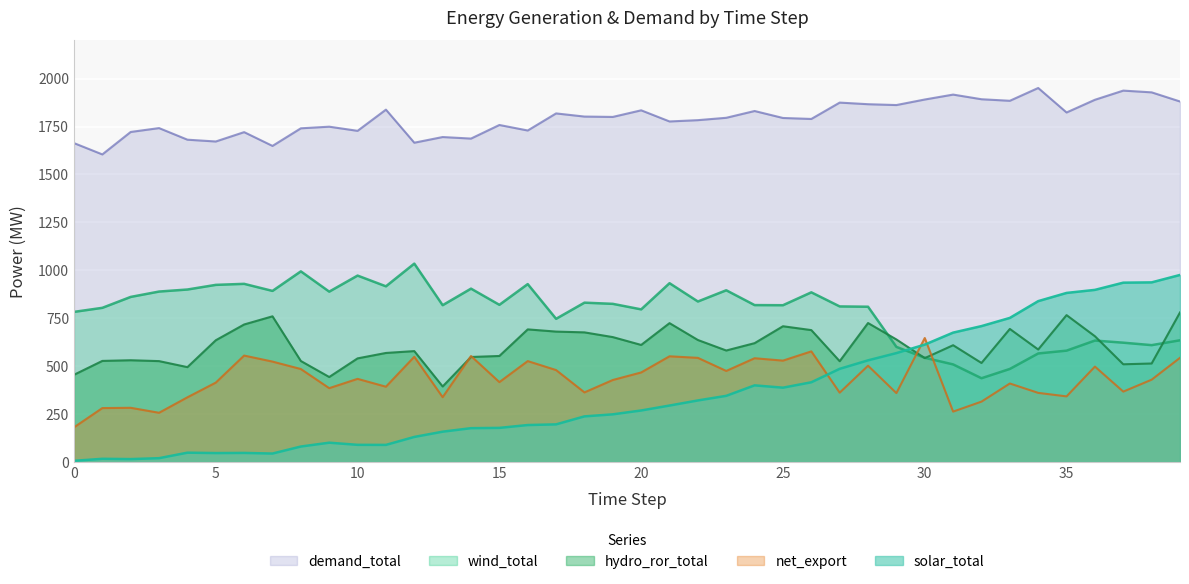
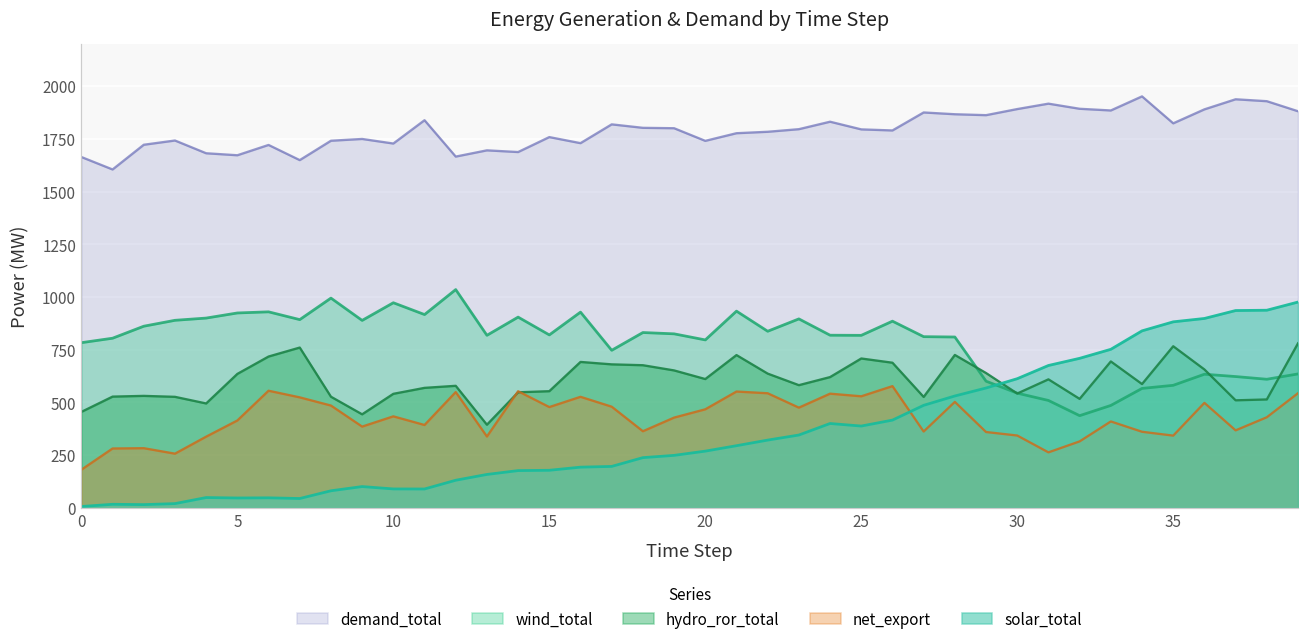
net_export, 15: 420 -> 480
demand_total, 20: 1830 -> 1740
net_export, 30: 650 -> 340
